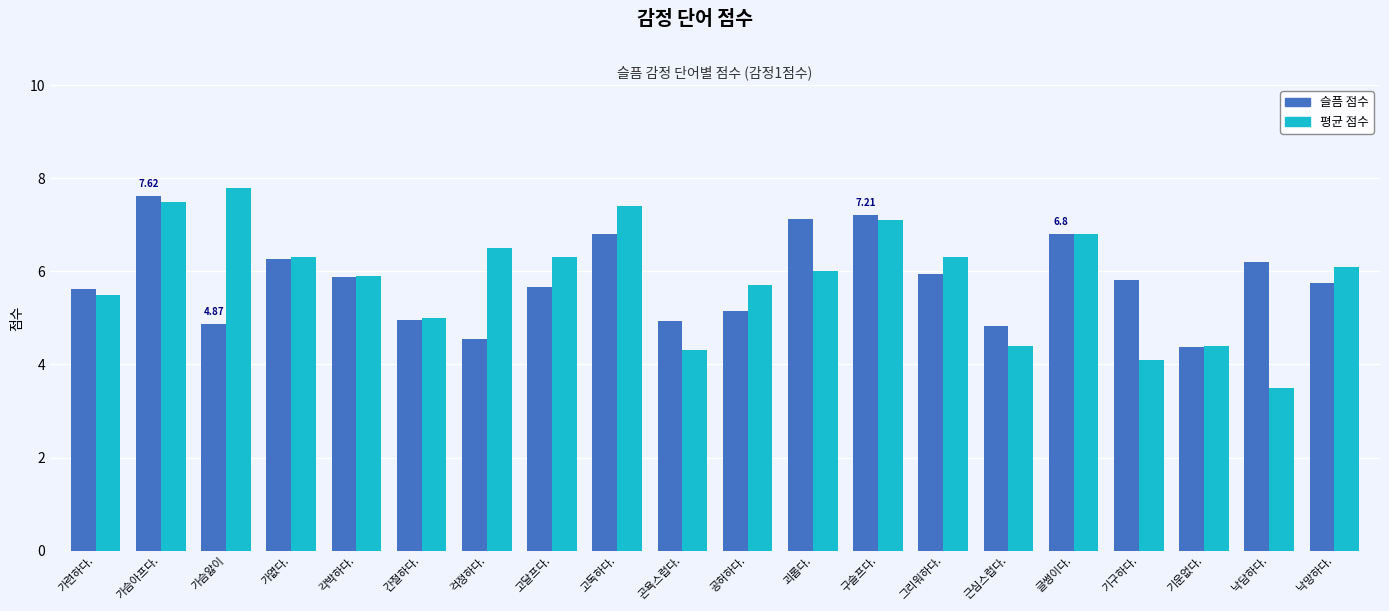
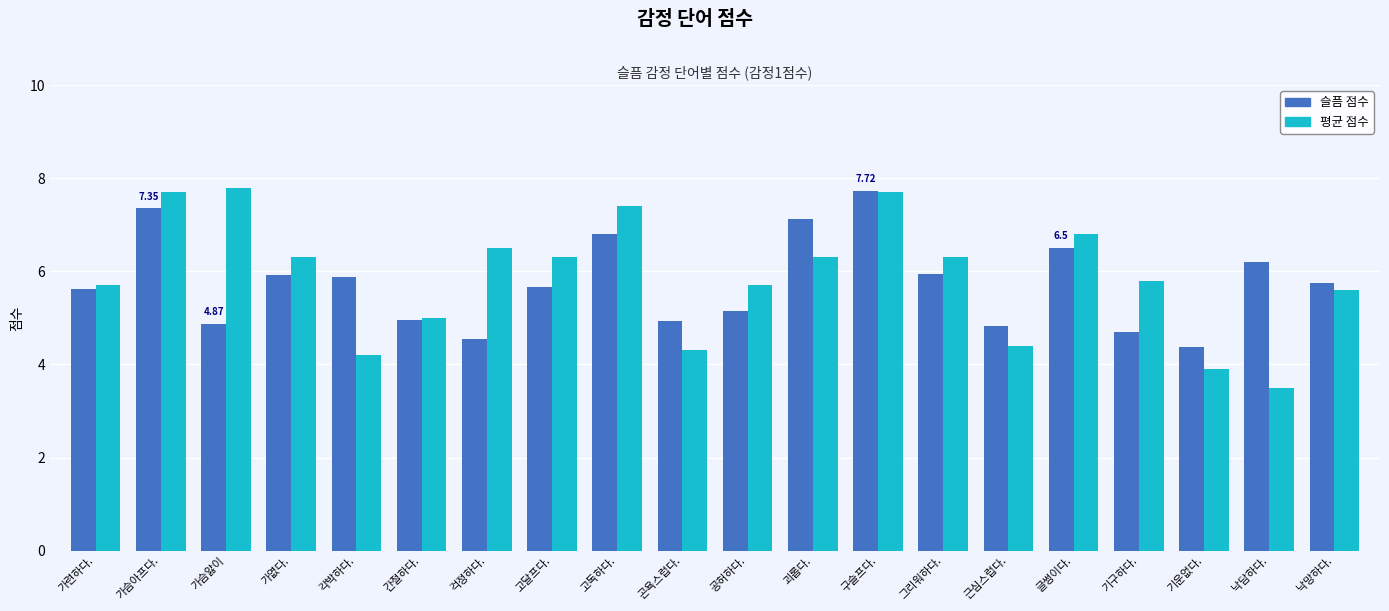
평균 점수, 가련하다.: 5.5 -> 5.7
슬픔 점수, 가슴아프다.: 7.62 -> 7.35
평균 점수, 가슴아프다.: 7.5 -> 7.7
슬픔 점수, 가엾다.: 6.3 -> 5.9
평균 점수, 각박하다.: 5.9 -> 4.2
평균 점수, 괴롭다.: 6.0 -> 6.3
슬픔 점수, 구슬프다.: 7.21 -> 7.72
평균 점수, 구슬프다.: 7.1 -> 7.7
슬픔 점수, 글썽이다.: 6.8 -> 6.5
슬픔 점수, 기구하다.: 5.8 -> 4.7
평균 점수, 기구하다.: 4.1 -> 5.8
평균 점수, 기운없다.: 4.4 -> 3.9
평균 점수, 낙망하다.: 6.1 -> 5.6
